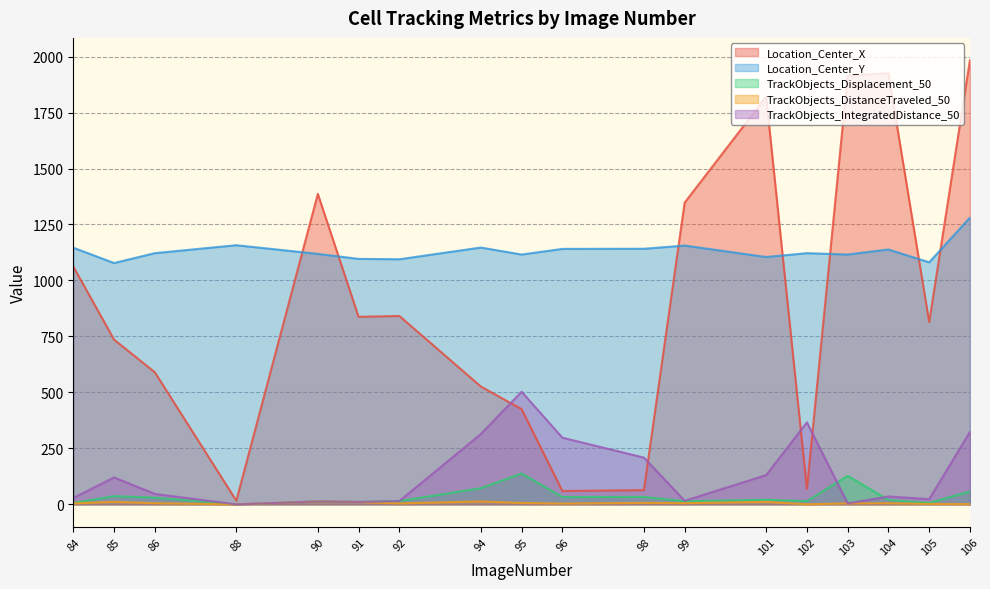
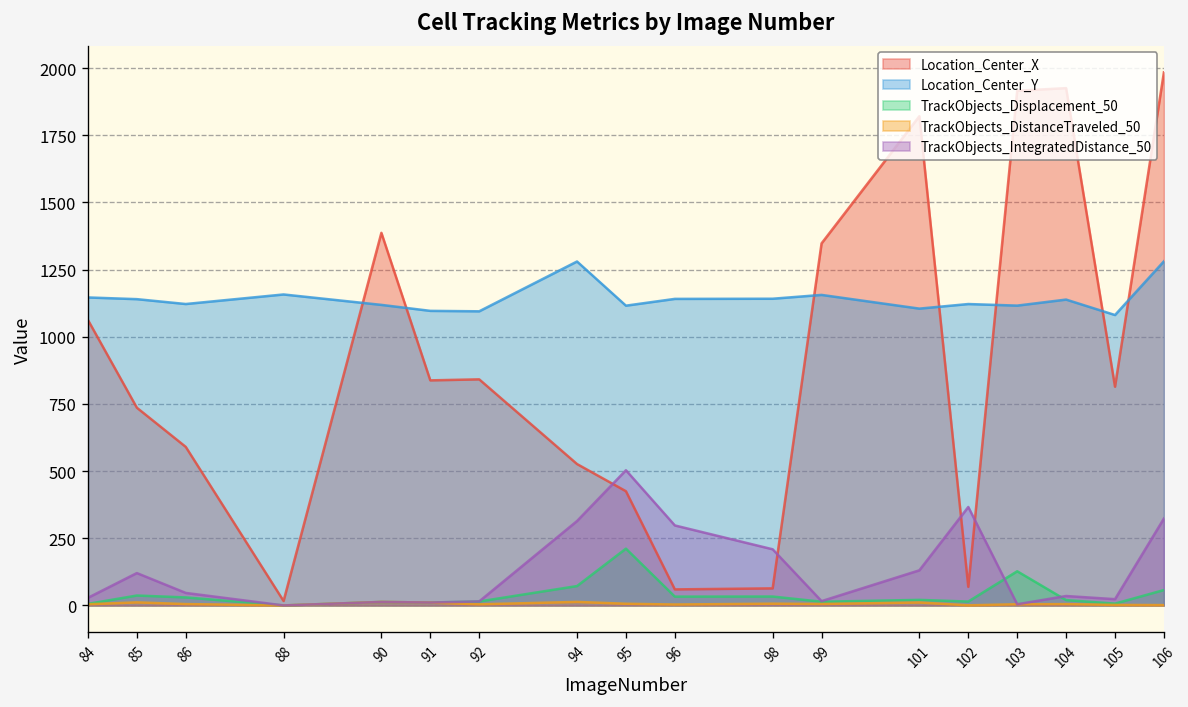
Location_Center_Y, 85: 1080 -> 1140
Location_Center_Y, 94: 1150 -> 1280
TrackObjects_Displacement_50, 95: 140 -> 210
